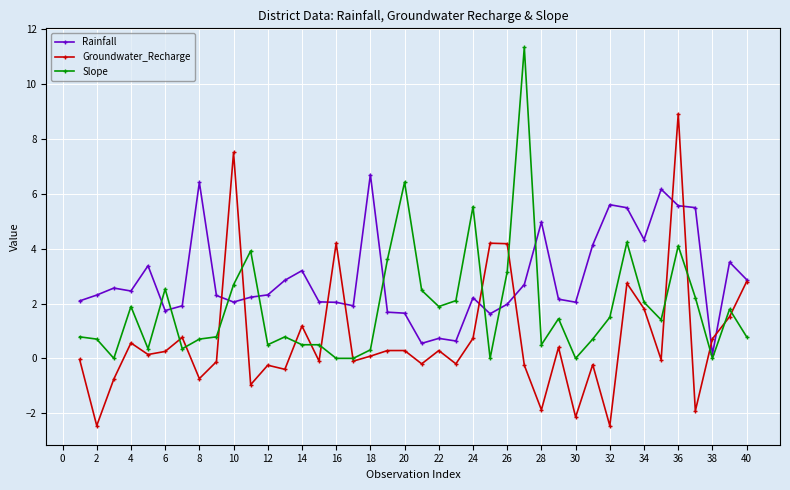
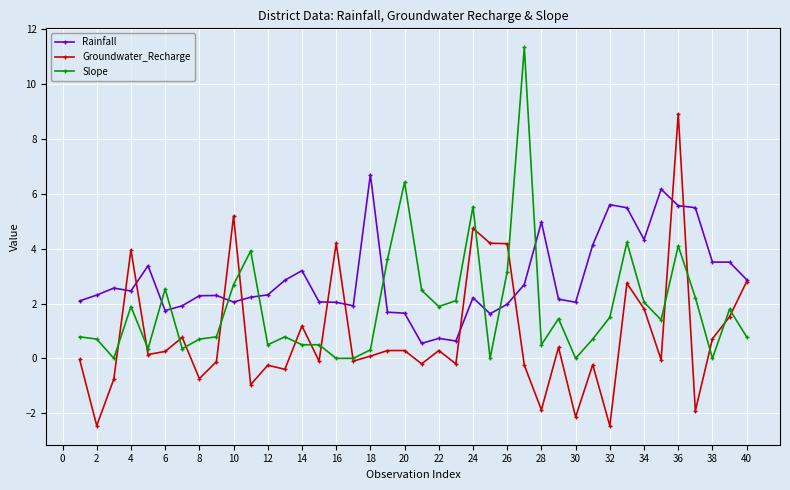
Groundwater_Recharge, 4: 0.6 -> 4.0
Rainfall, 8: 6.4 -> 2.3
Groundwater_Recharge, 10: 7.5 -> 5.2
Groundwater_Recharge, 24: 0.7 -> 4.7
Rainfall, 38: 0.1 -> 3.5
